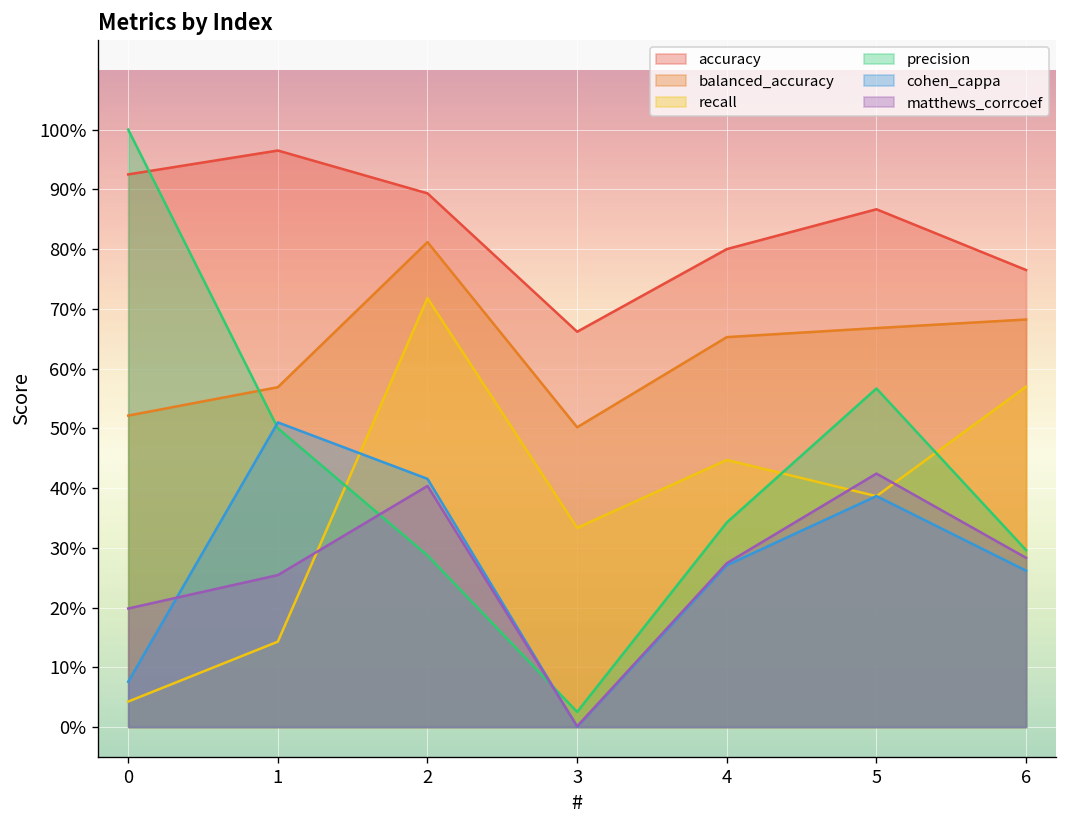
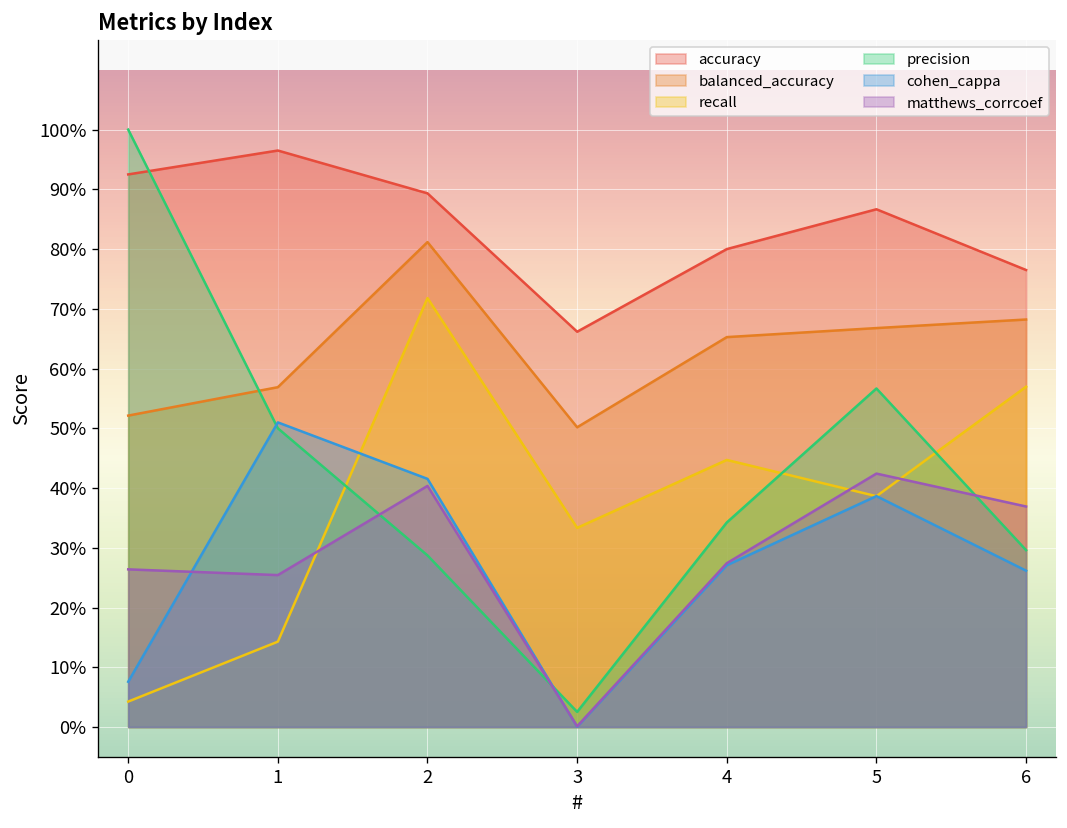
matthews_corrcoef, 0: 20% -> 26%
matthews_corrcoef, 6: 28% -> 37%
